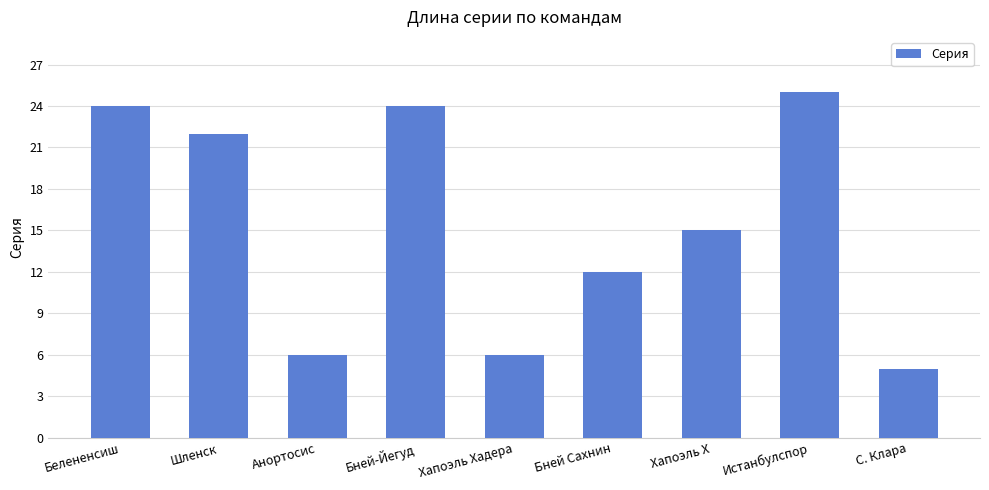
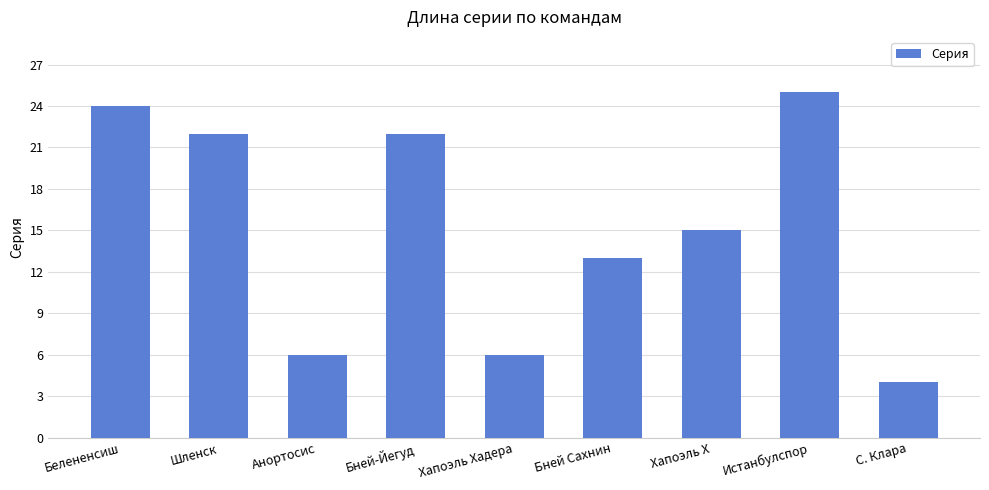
Бней-Йегуд: 24 -> 22
Бней Сахнин: 12 -> 13
С. Клара: 5 -> 4
